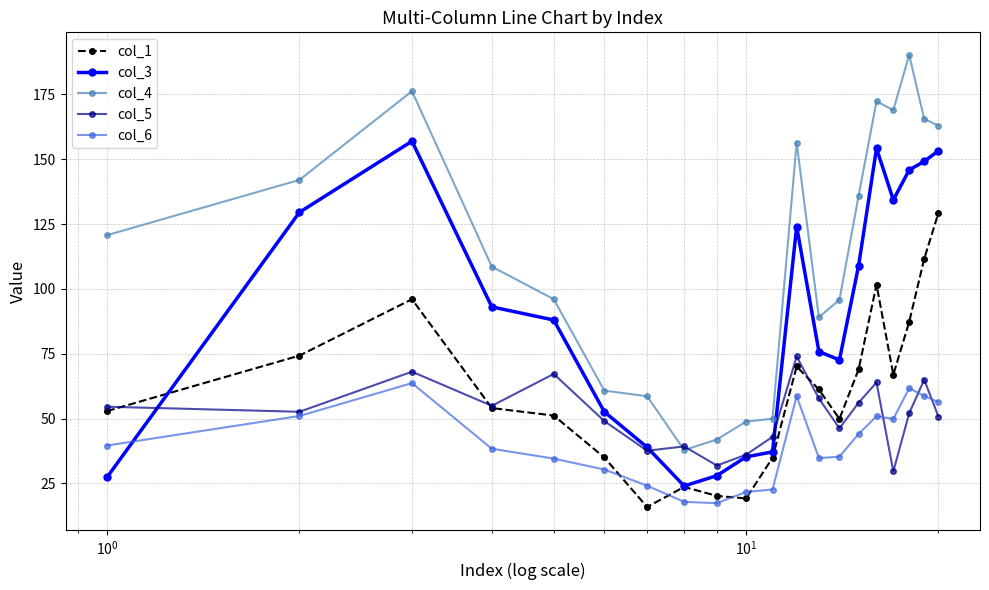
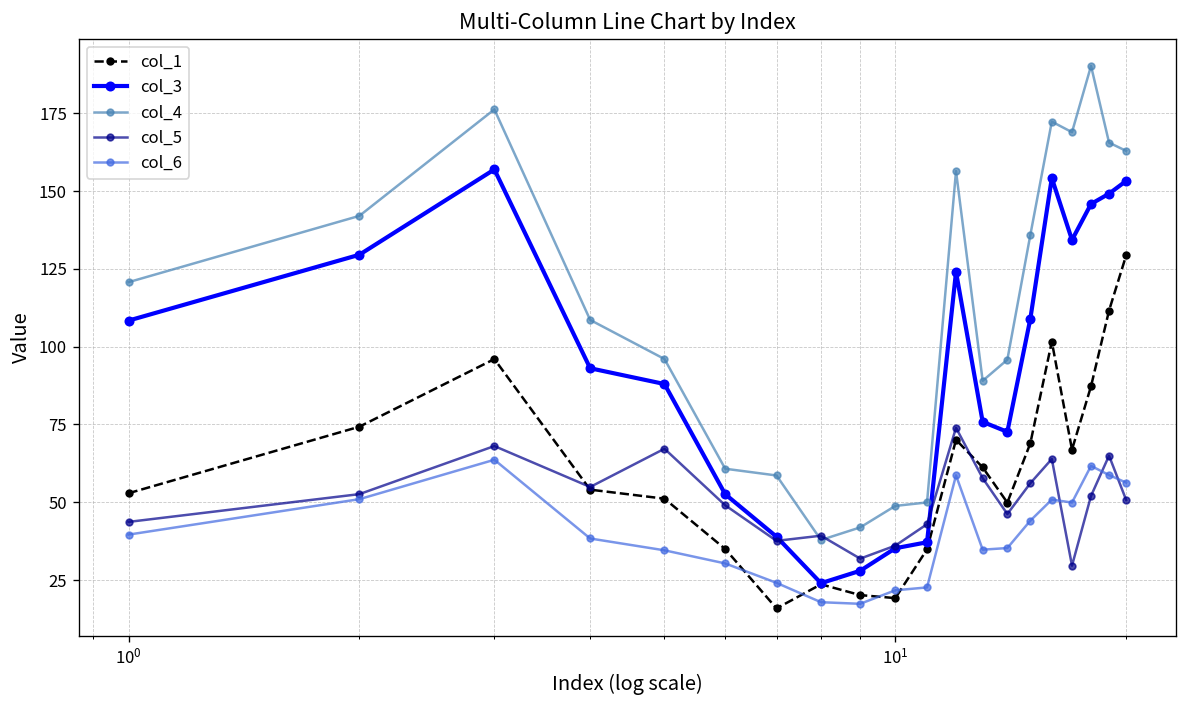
col_3, 10^0: 27 -> 108
col_5, 10^0: 55 -> 44
